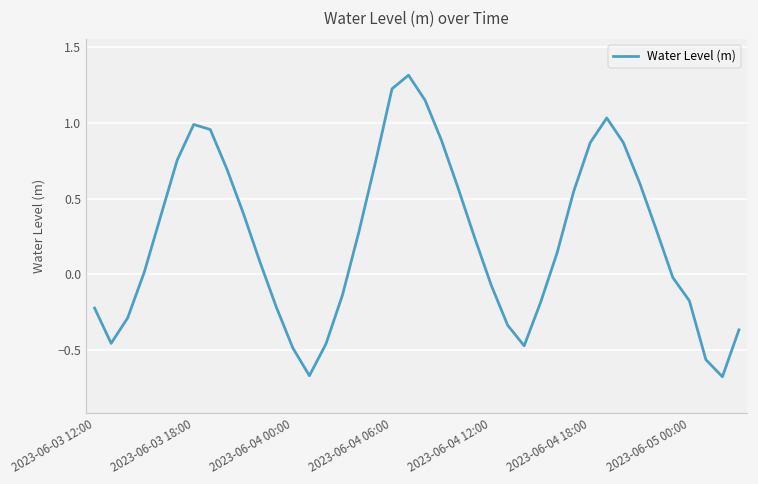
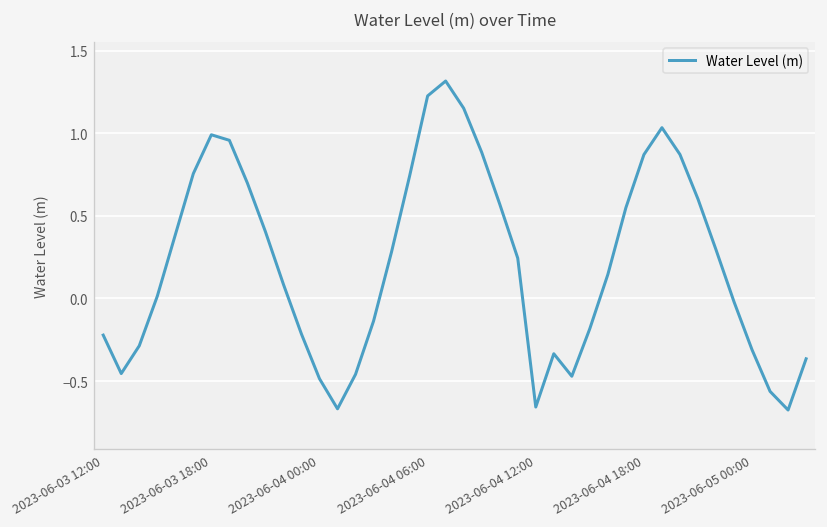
2023-06-04 12:00: -0.07 -> -0.66
2023-06-05 00:00: -0.17 -> -0.31
